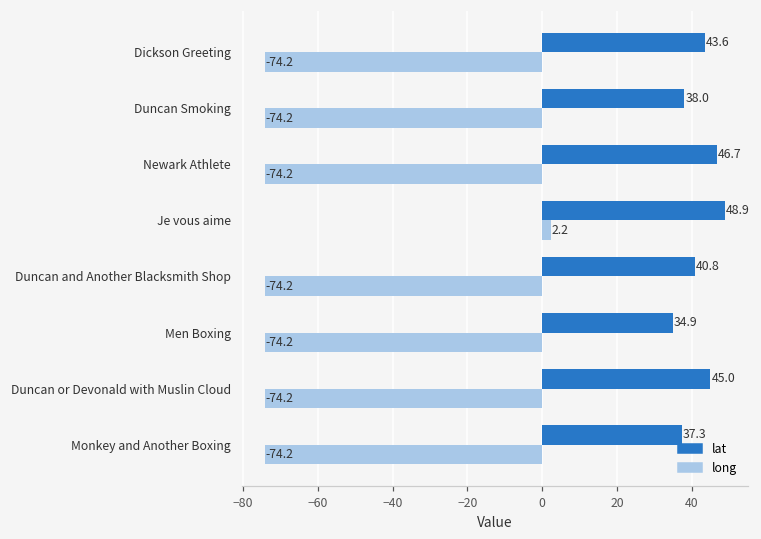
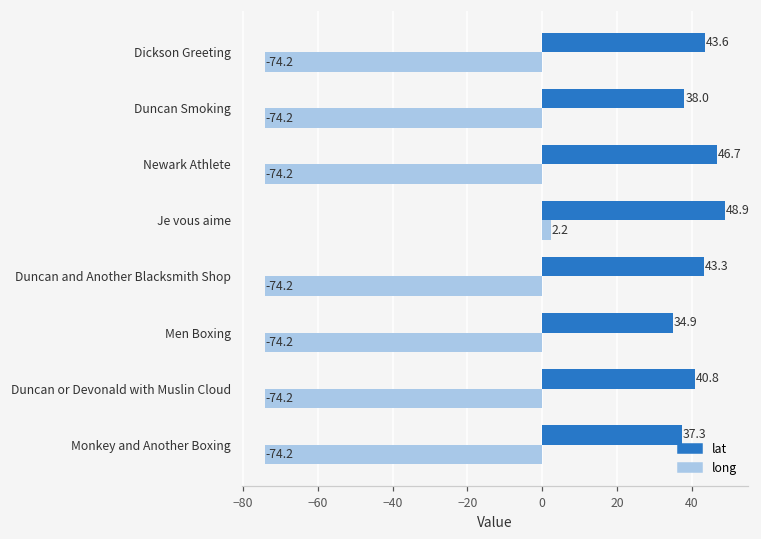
lat, Duncan and Another Blacksmith Shop: 40.8 -> 43.3
lat, Duncan or Devonald with Muslin Cloud: 45.0 -> 40.8
